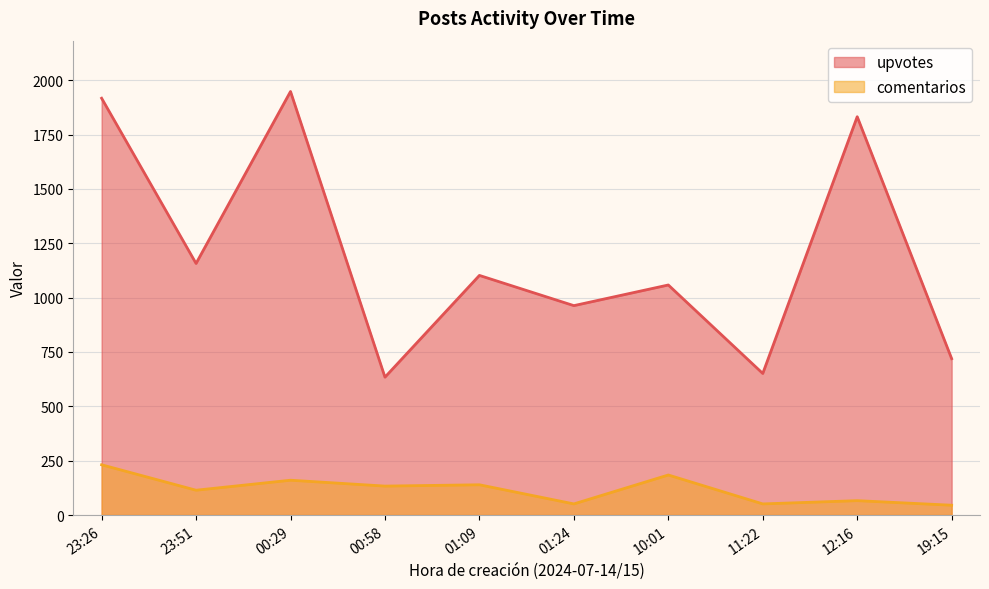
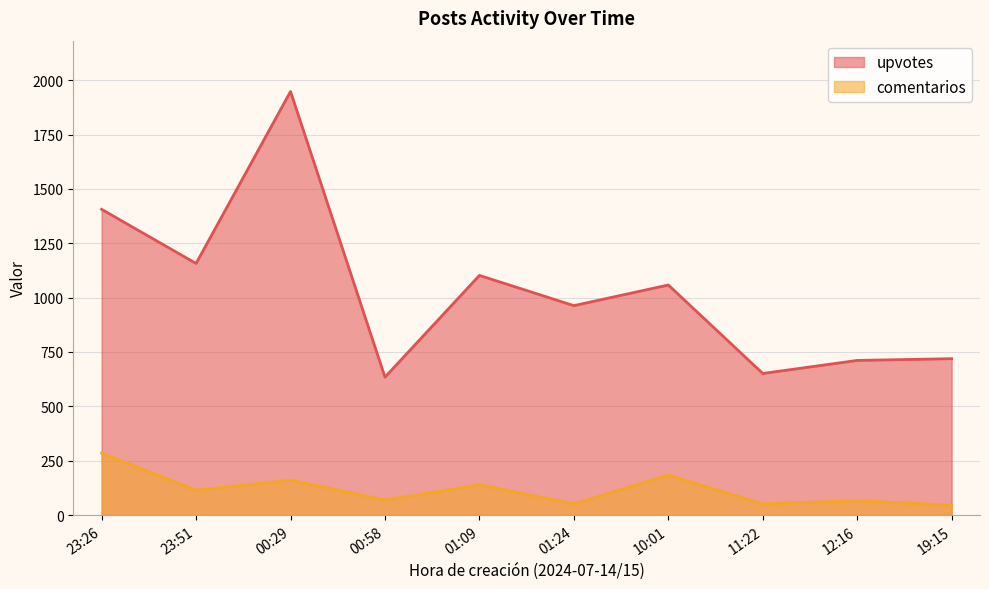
upvotes, 23:26: 1920 -> 1410
comentarios, 23:26: 230 -> 290
comentarios, 00:58: 130 -> 70
upvotes, 12:16: 1830 -> 710
